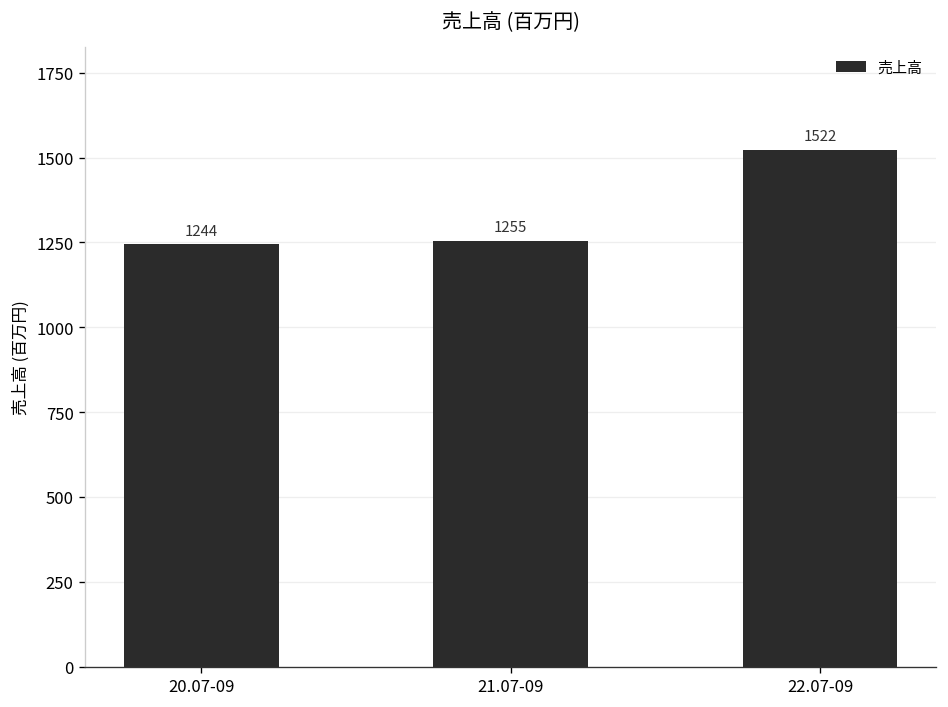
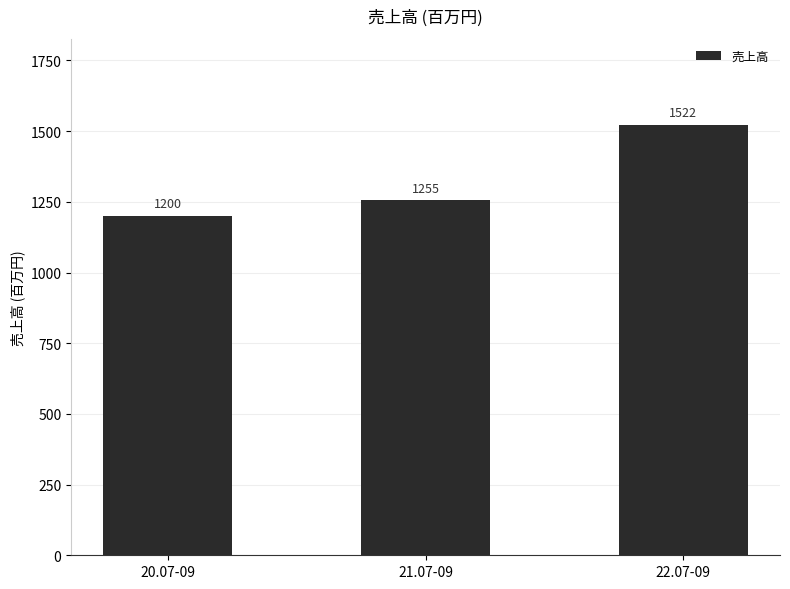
20.07-09: 1244 -> 1200
